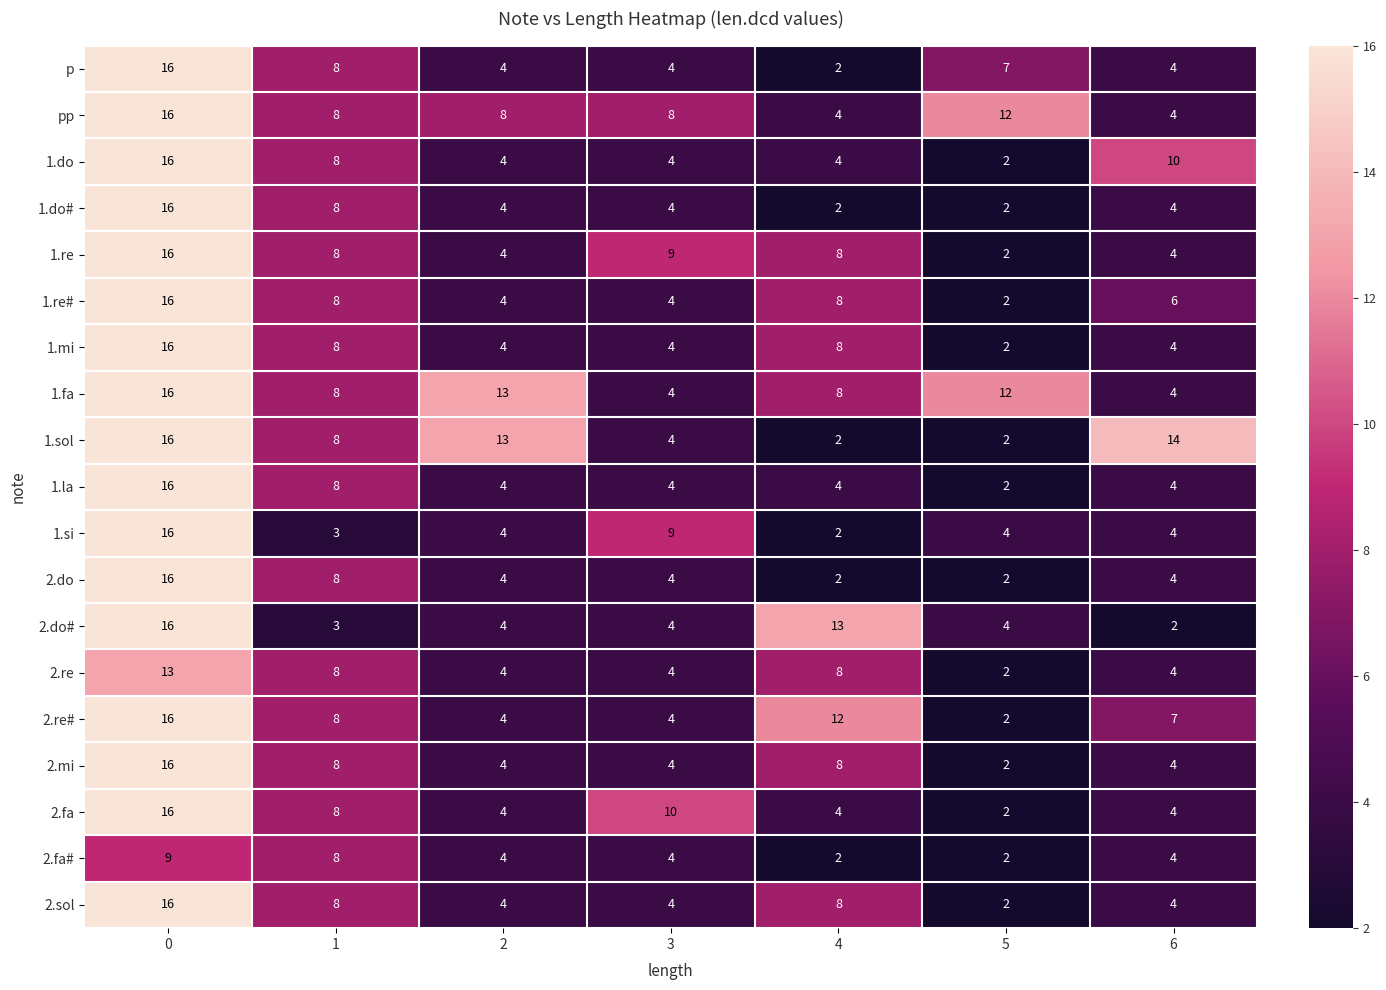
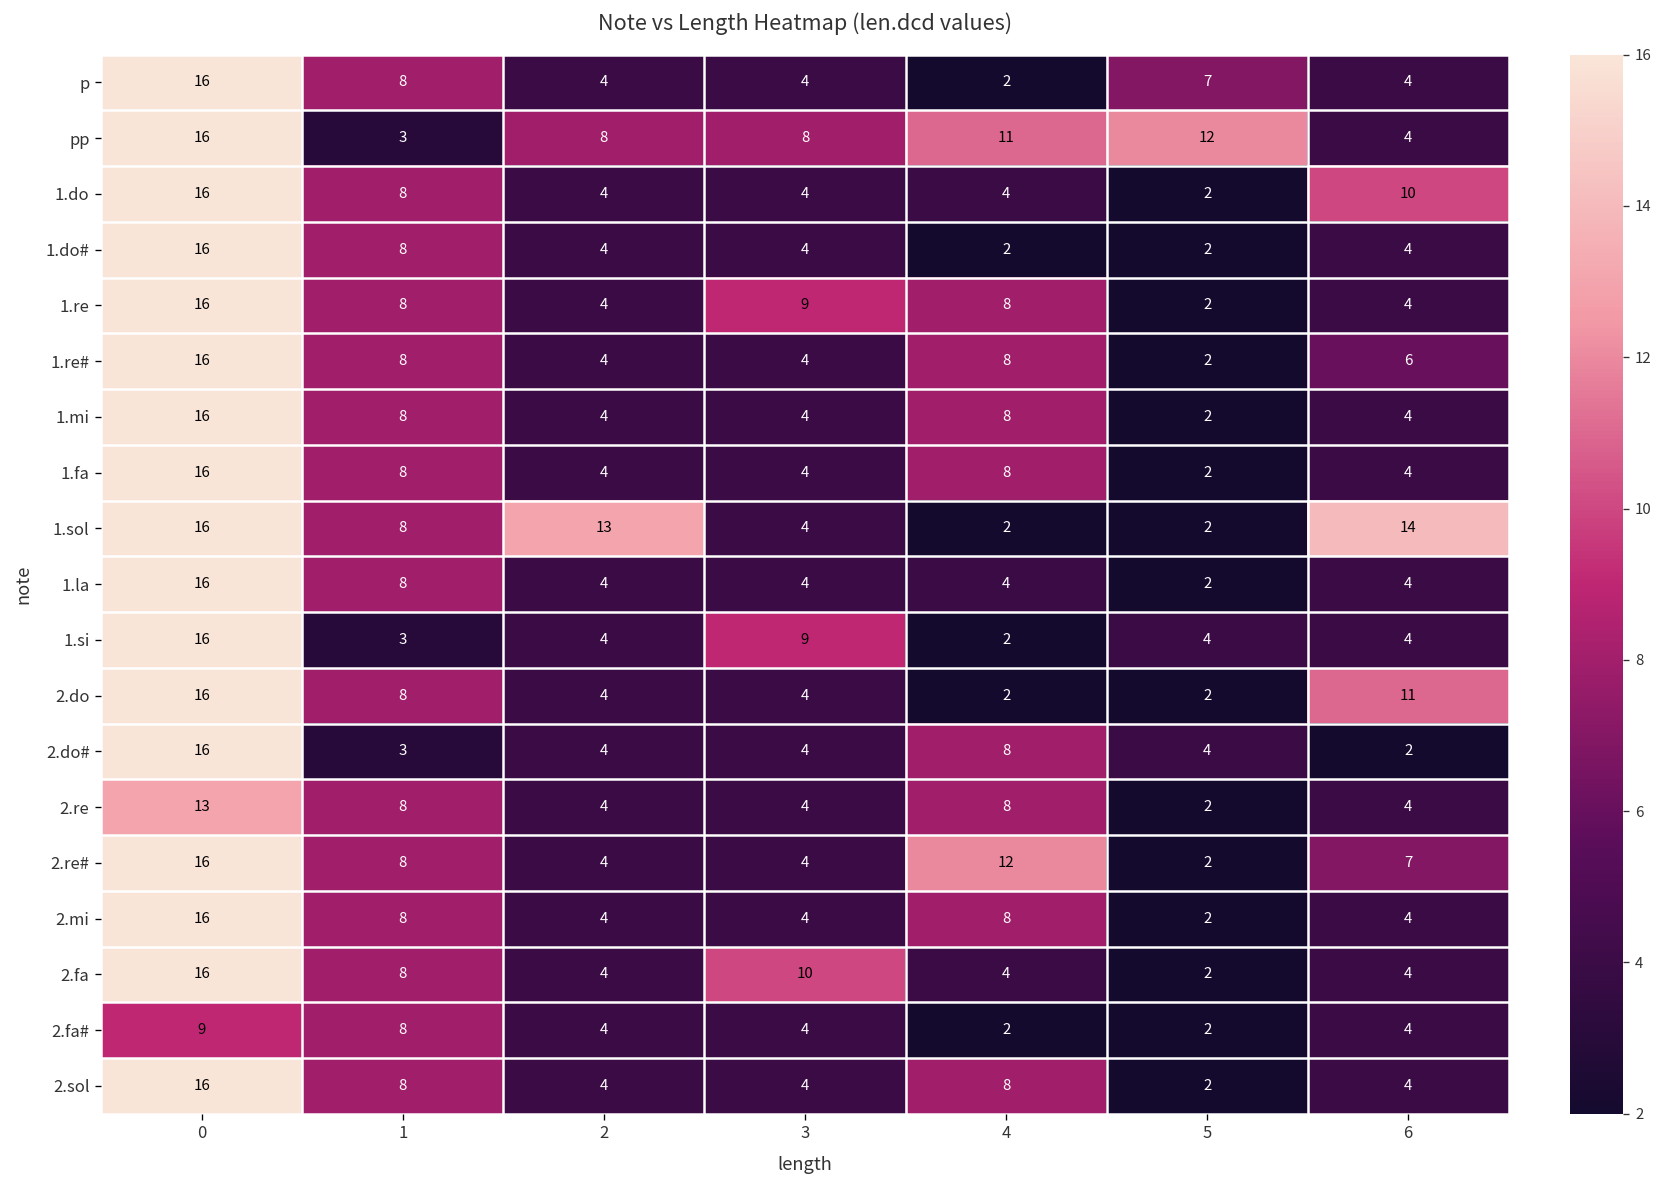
pp, 1: 8 -> 3
pp, 4: 4 -> 11
1.fa, 2: 13 -> 4
1.fa, 5: 12 -> 2
2.do, 6: 4 -> 11
2.do#, 4: 13 -> 8
